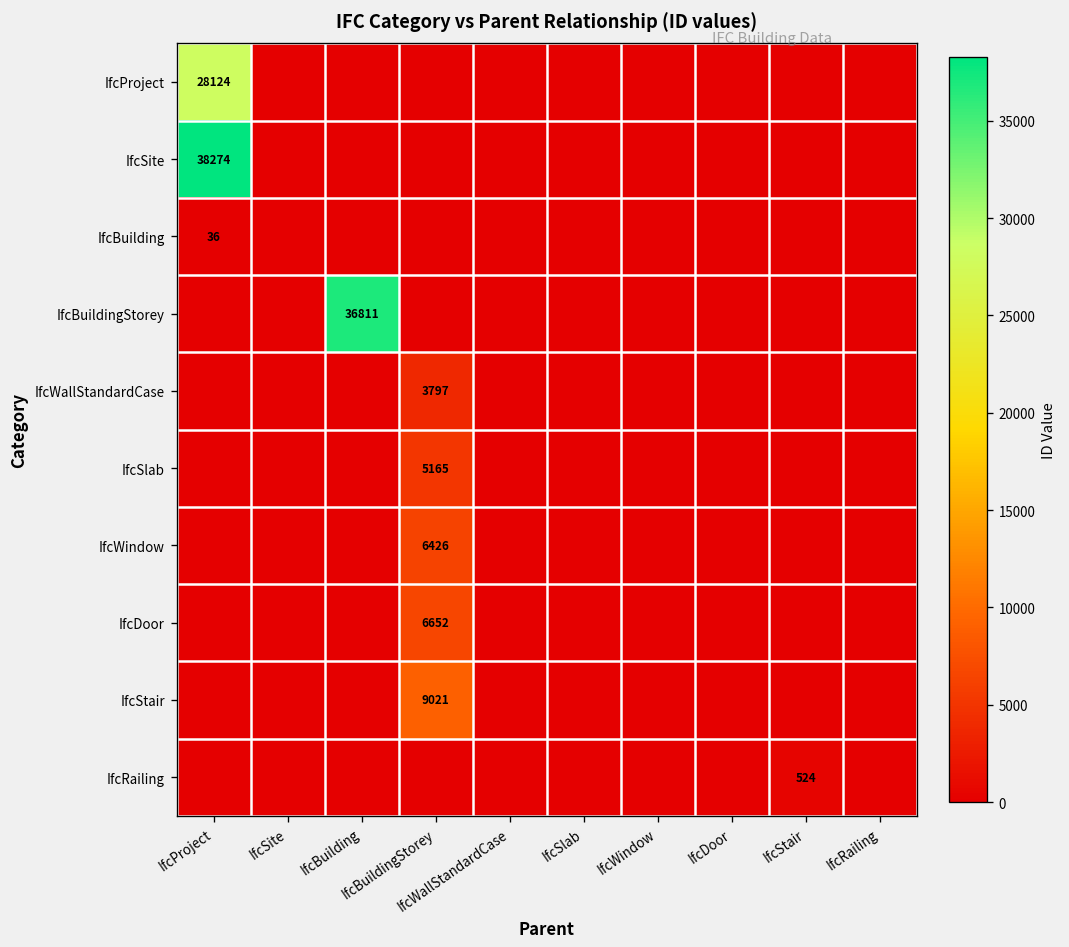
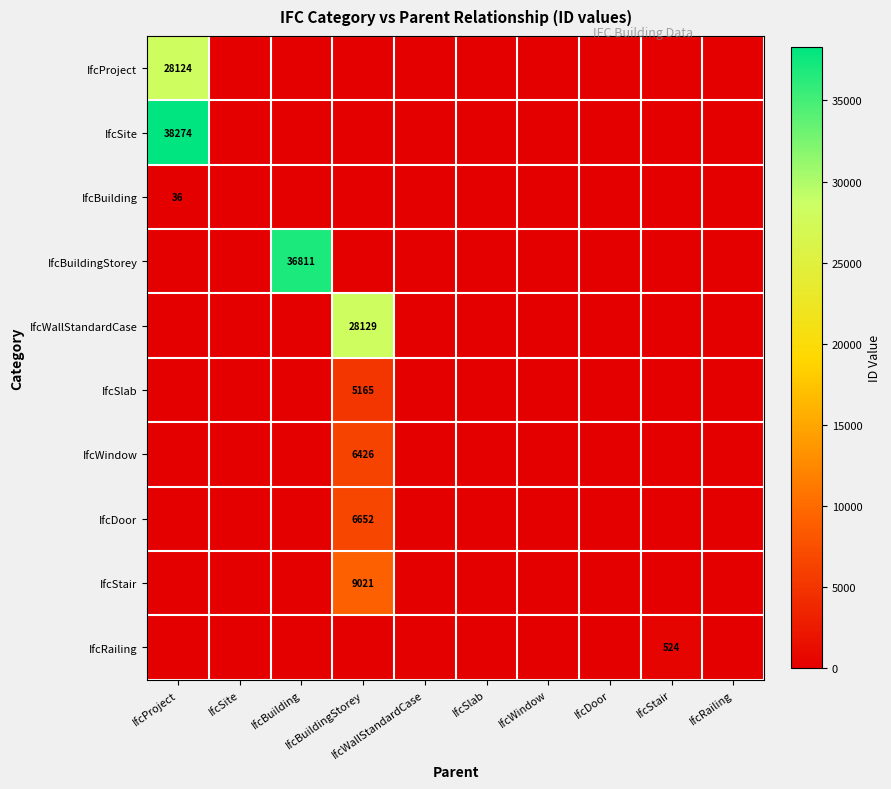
IfcWallStandardCase, IfcBuildingStorey: 3797 -> 28129
